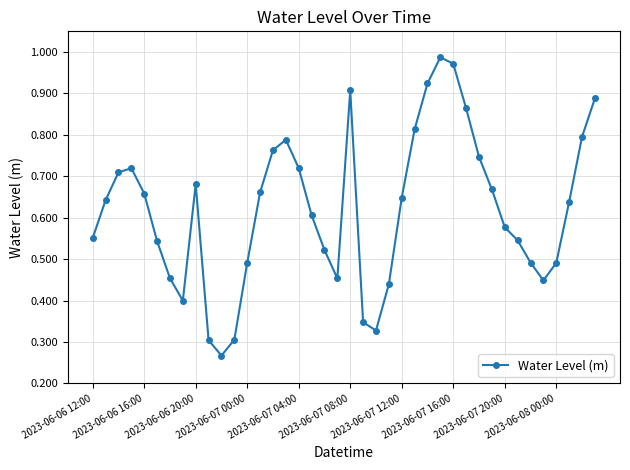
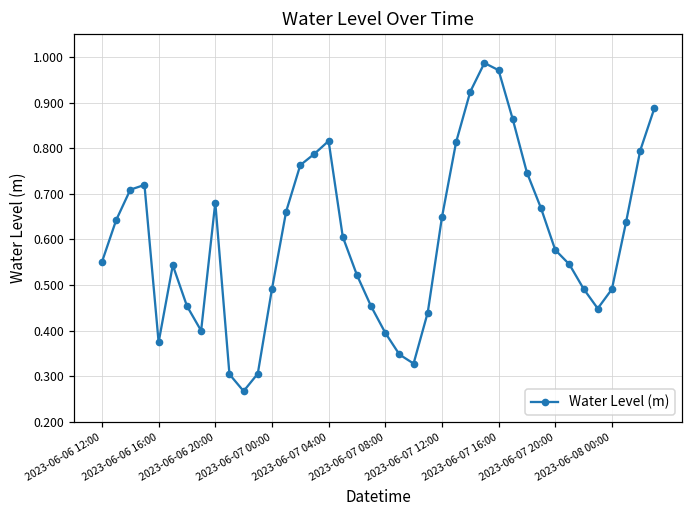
2023-06-06 16:00: 0.66 -> 0.37
2023-06-07 04:00: 0.72 -> 0.82
2023-06-07 08:00: 0.91 -> 0.40
